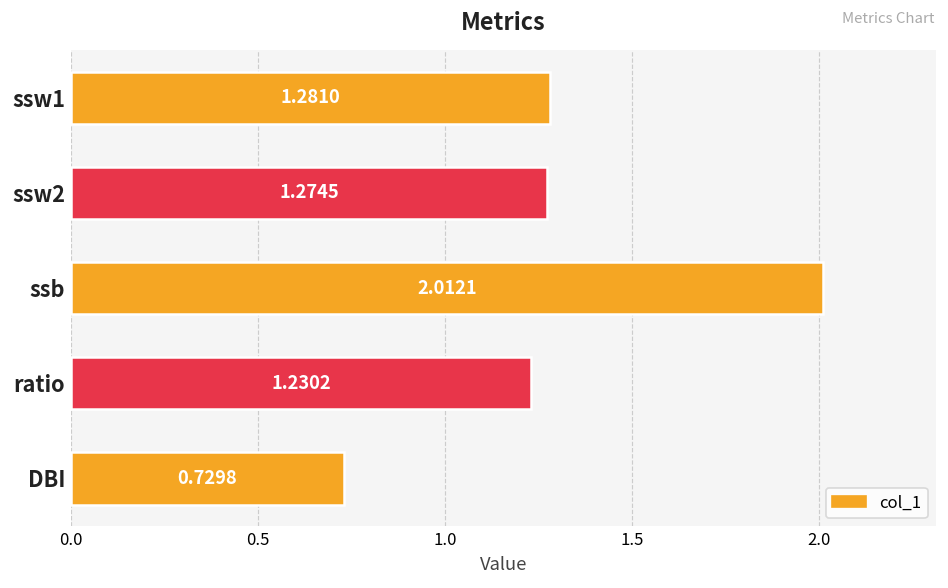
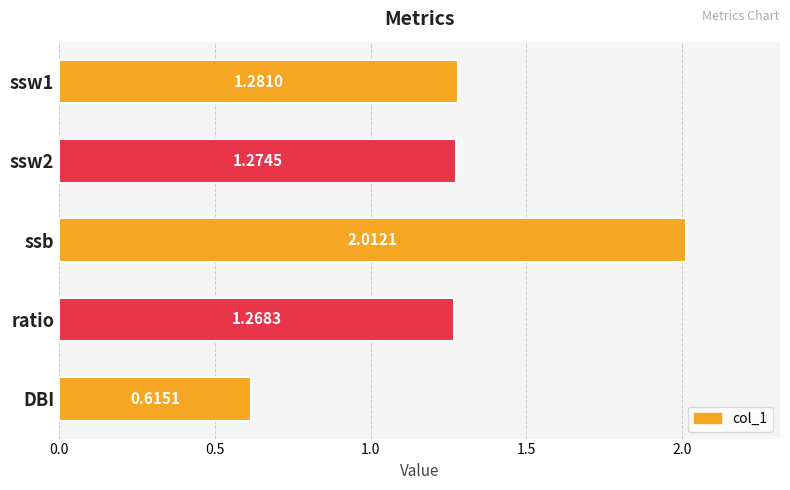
ratio: 1.2302 -> 1.2683
DBI: 0.7298 -> 0.6151
